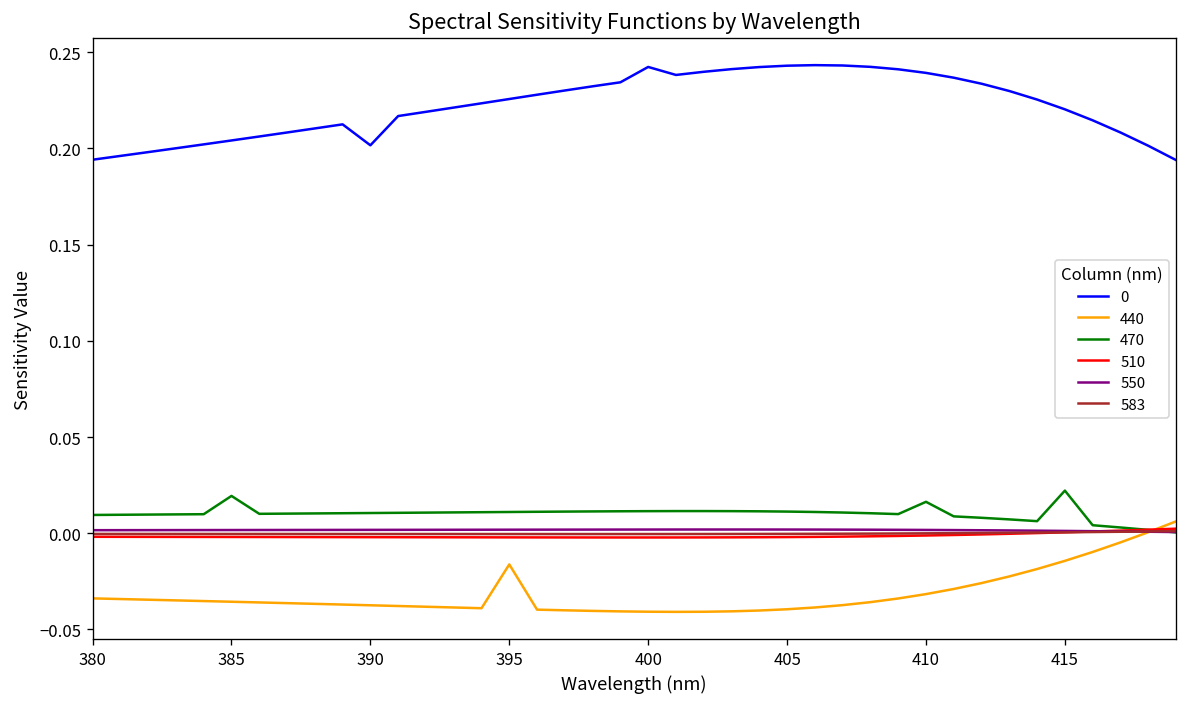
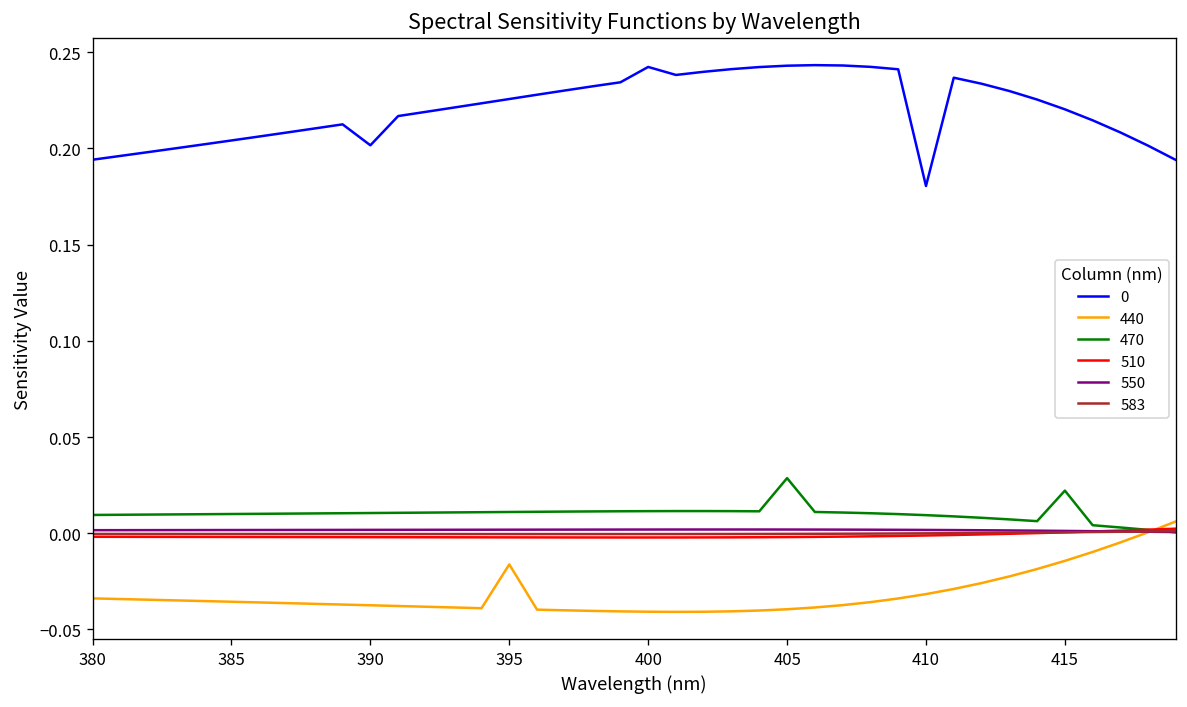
470, 385: 0.019 -> 0.010
470, 405: 0.011 -> 0.029
0, 410: 0.239 -> 0.180
470, 410: 0.016 -> 0.009
